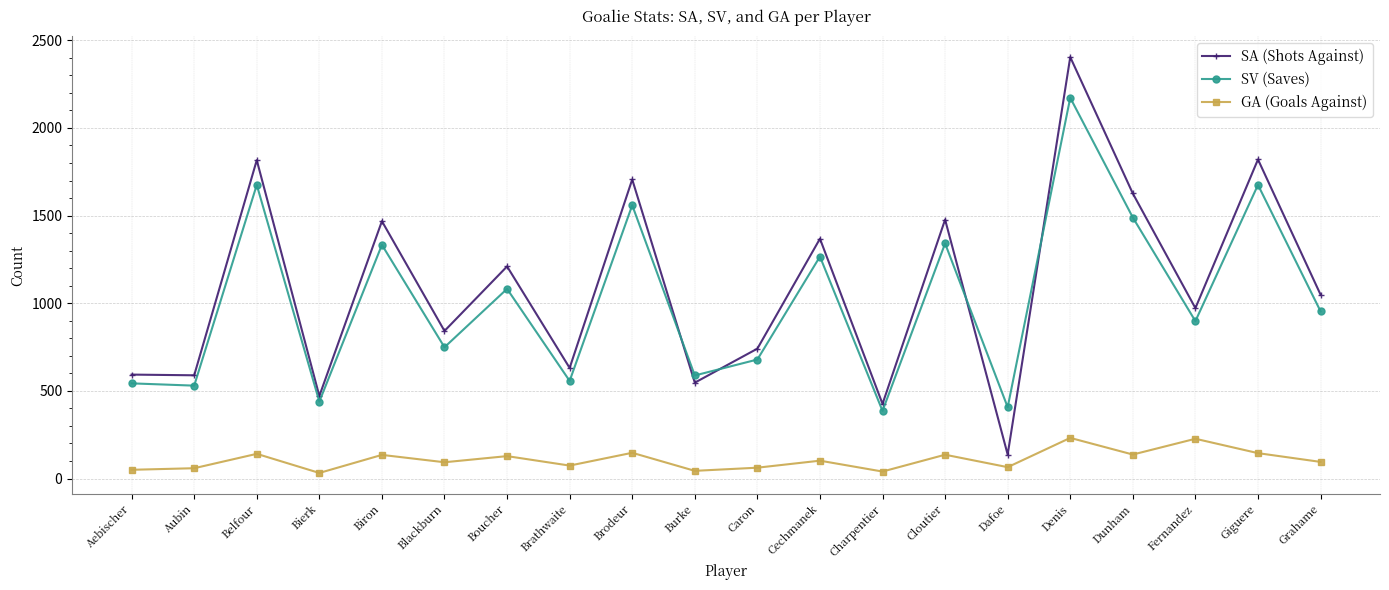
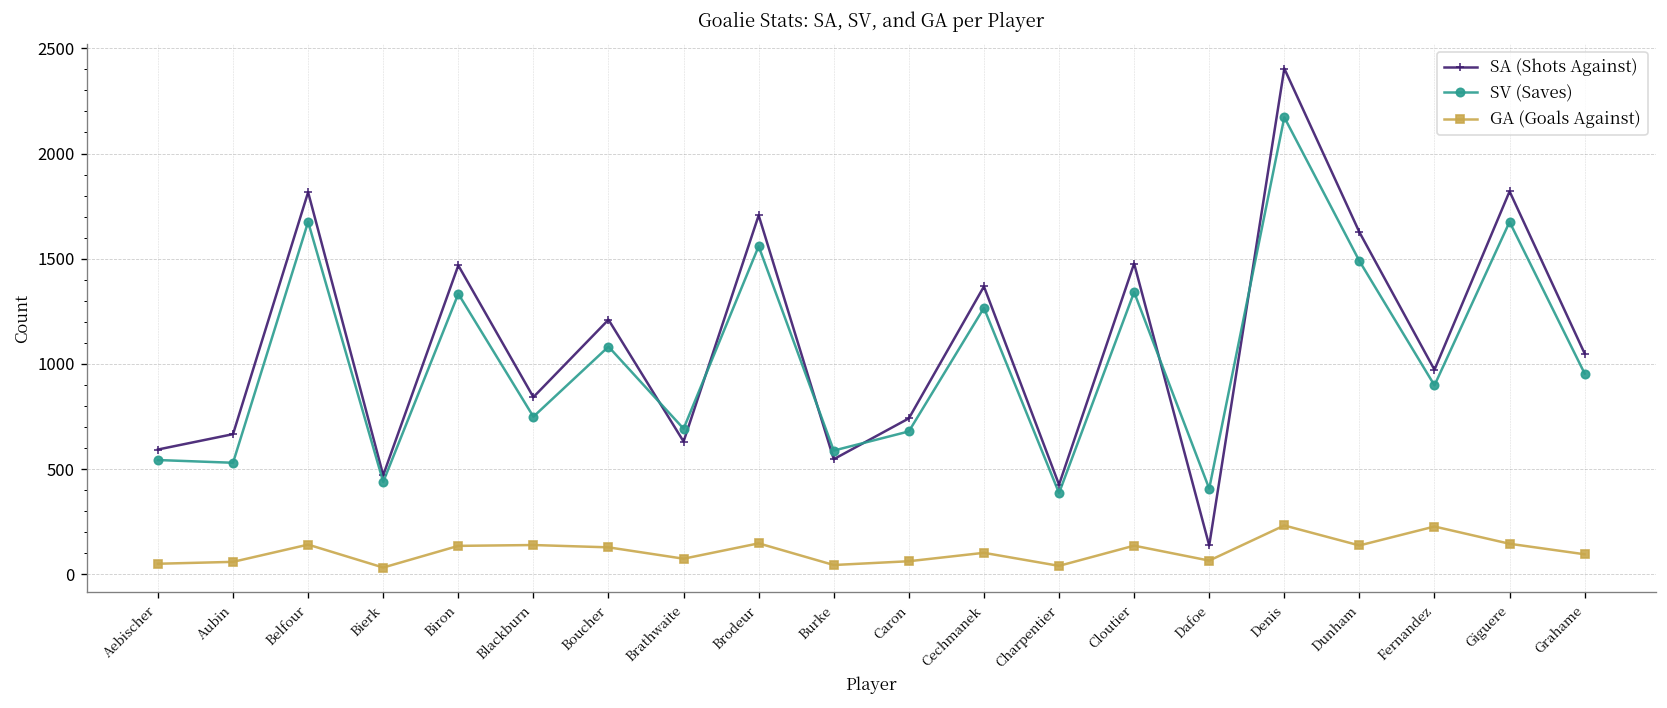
SA (Shots Against), Aubin: 590 -> 670
GA (Goals Against), Blackburn: 90 -> 140
SV (Saves), Brathwaite: 560 -> 690
